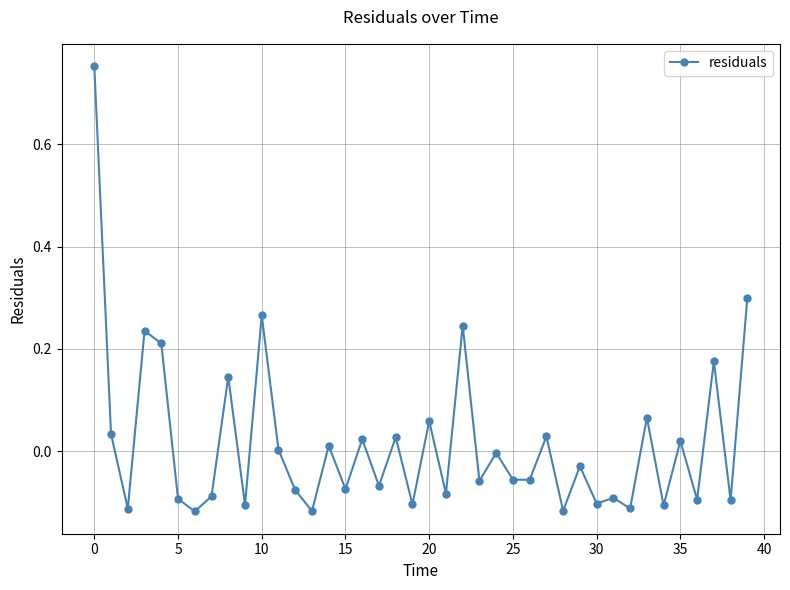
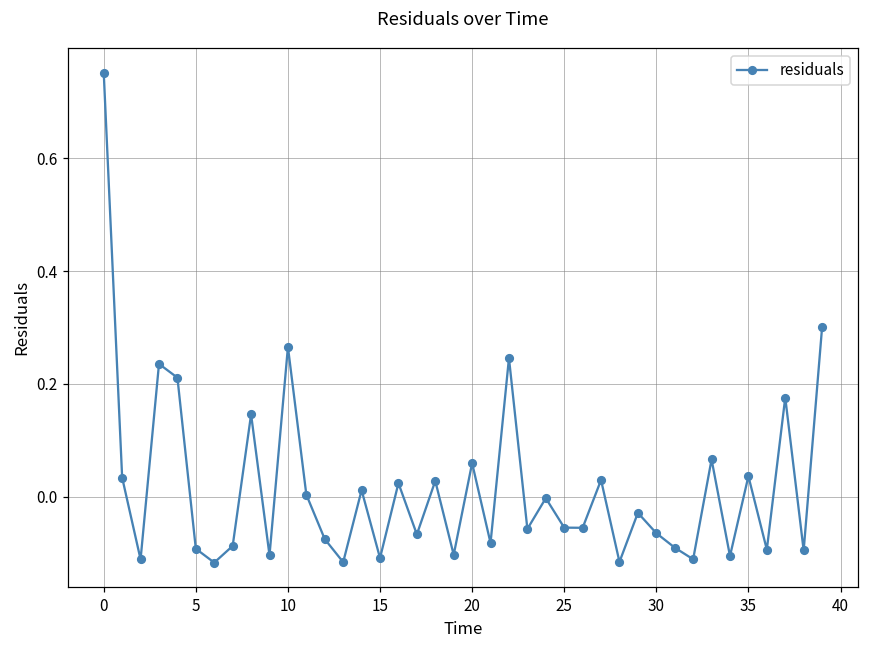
15: -0.07 -> -0.11
30: -0.10 -> -0.06
35: 0.02 -> 0.04
